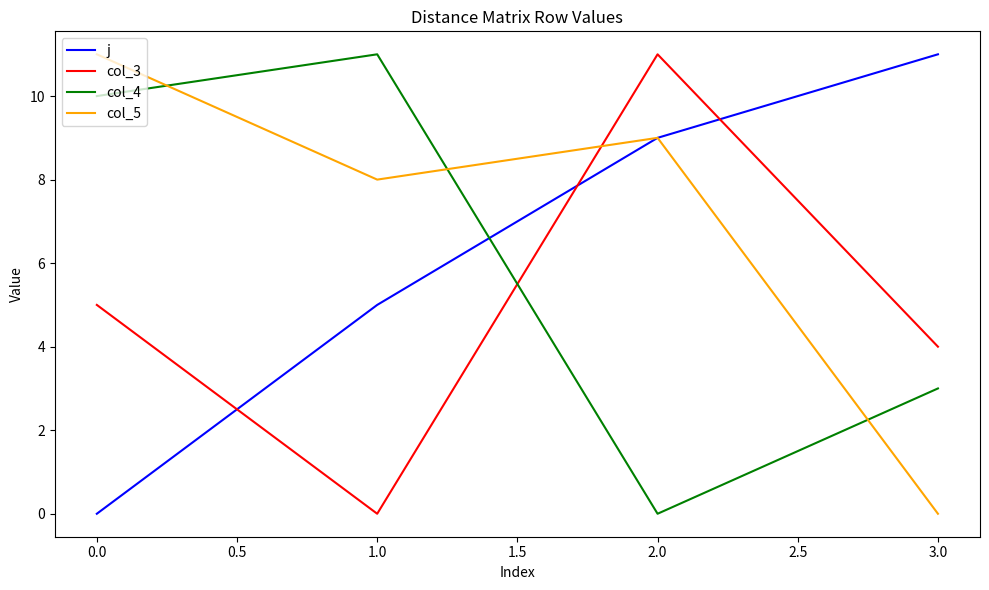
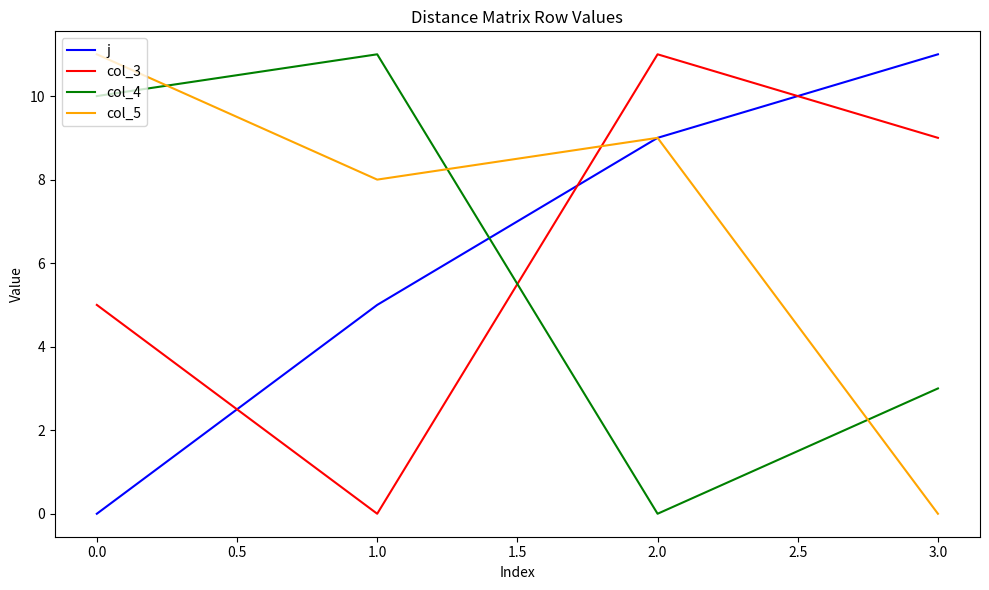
col_3, 3.0: 4 -> 9
